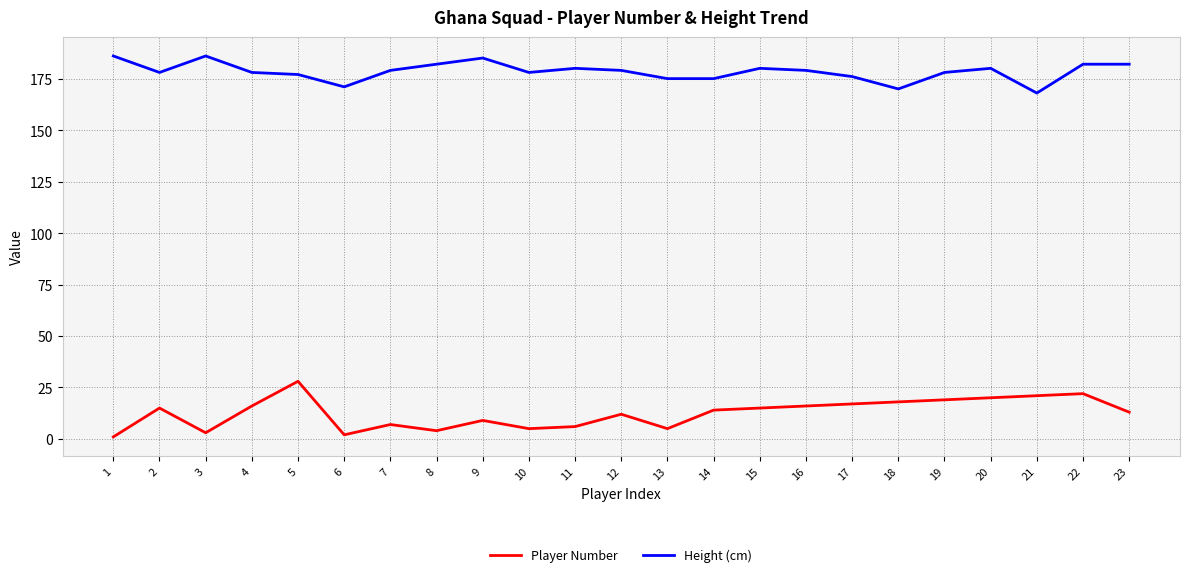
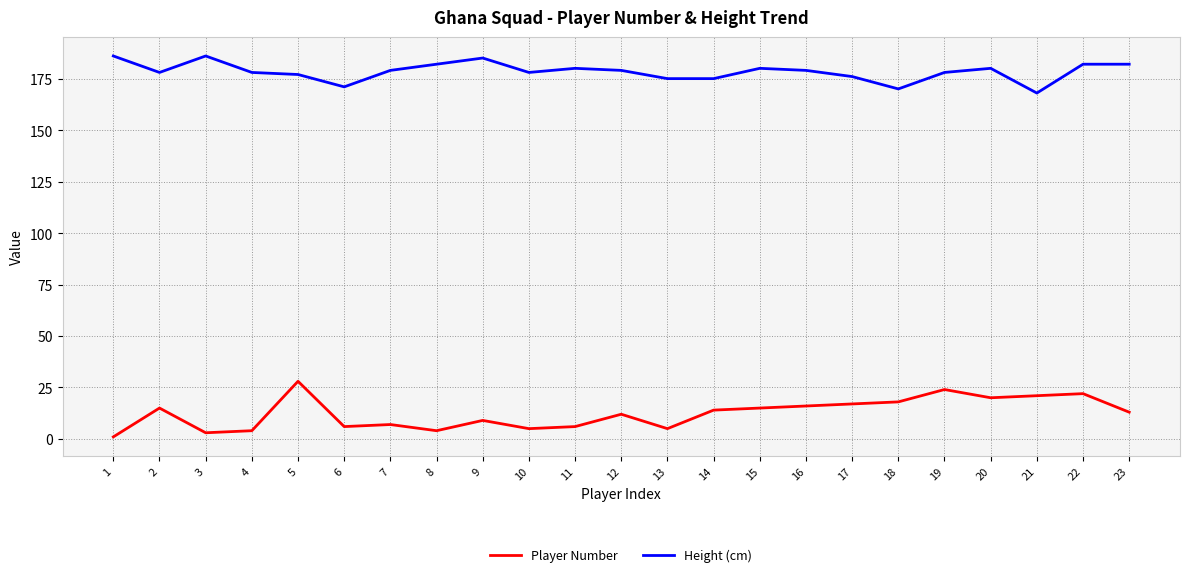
Player Number, 4: 16 -> 4
Player Number, 6: 2 -> 6
Player Number, 19: 19 -> 24
